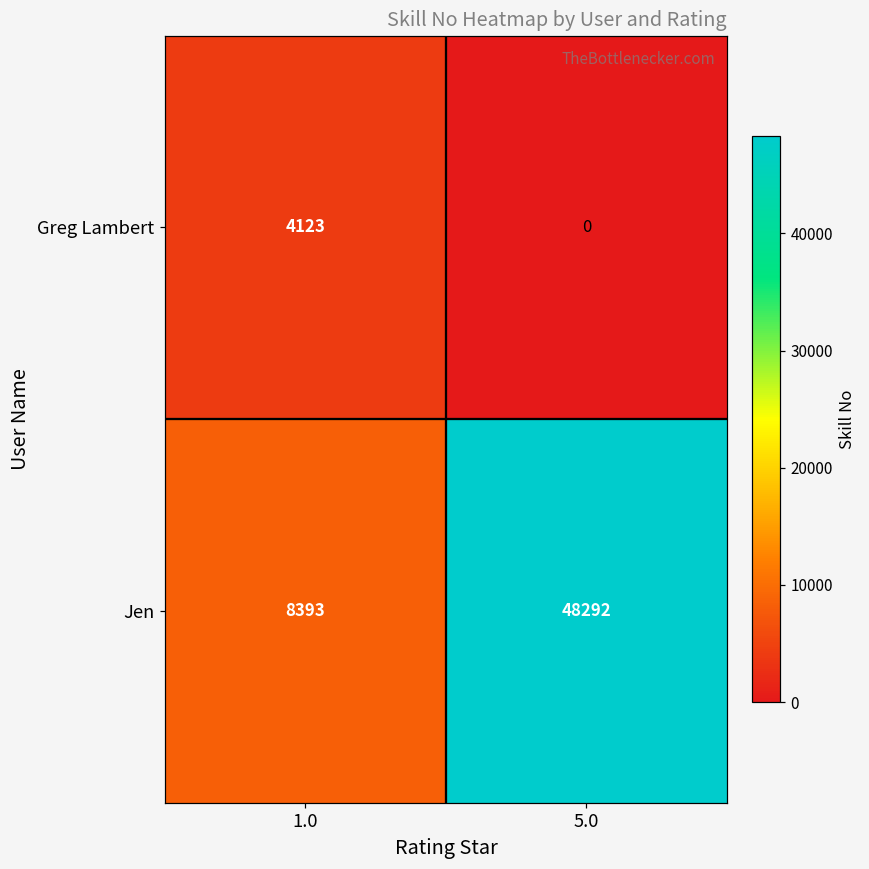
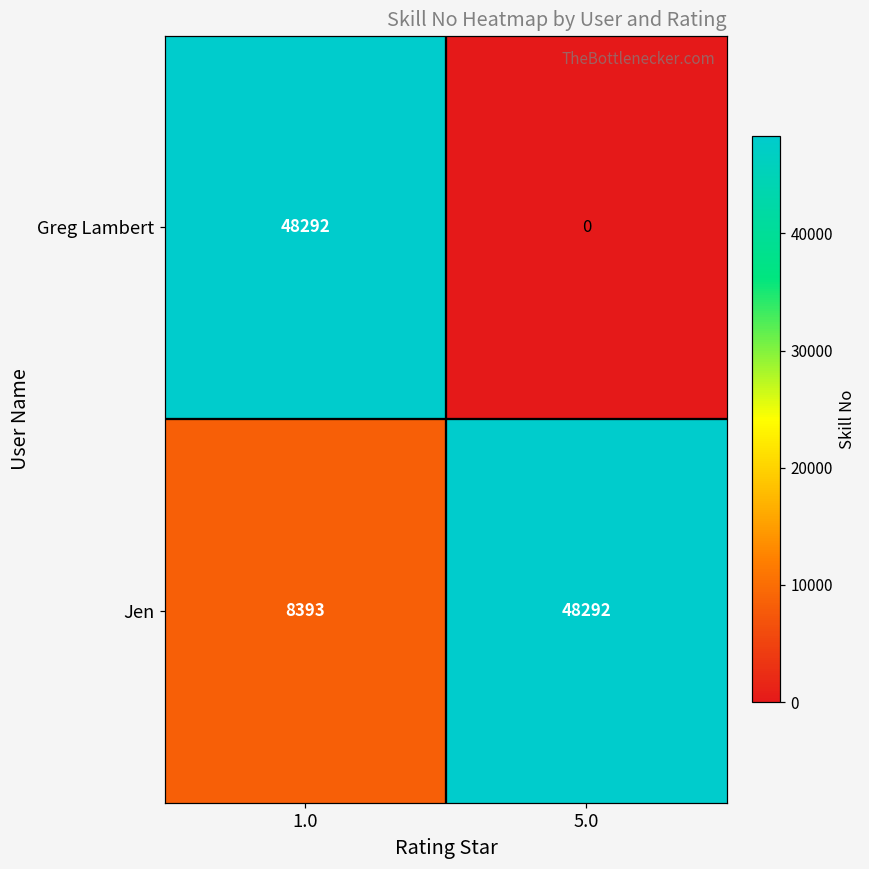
Greg Lambert, 1.0: 4123 -> 48292
